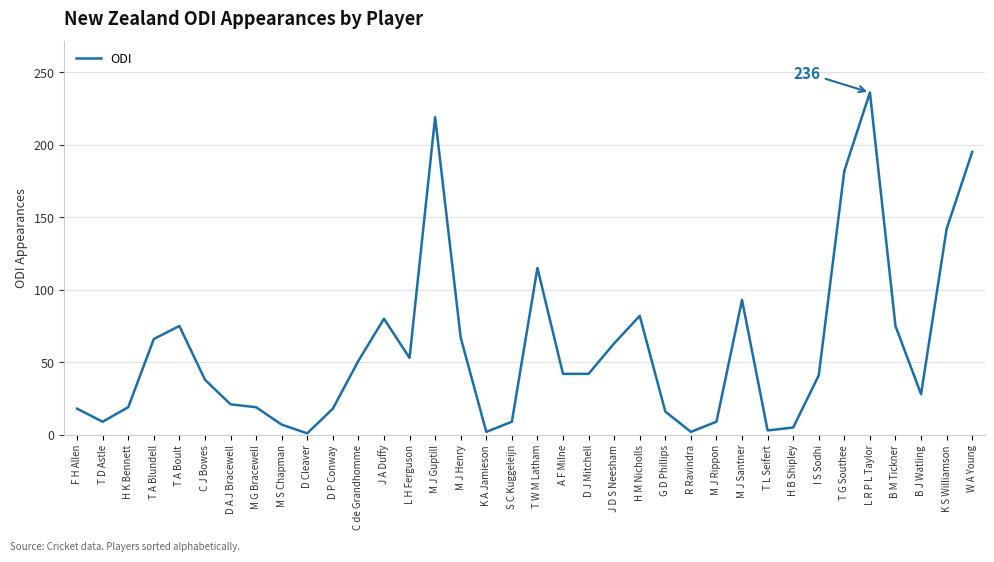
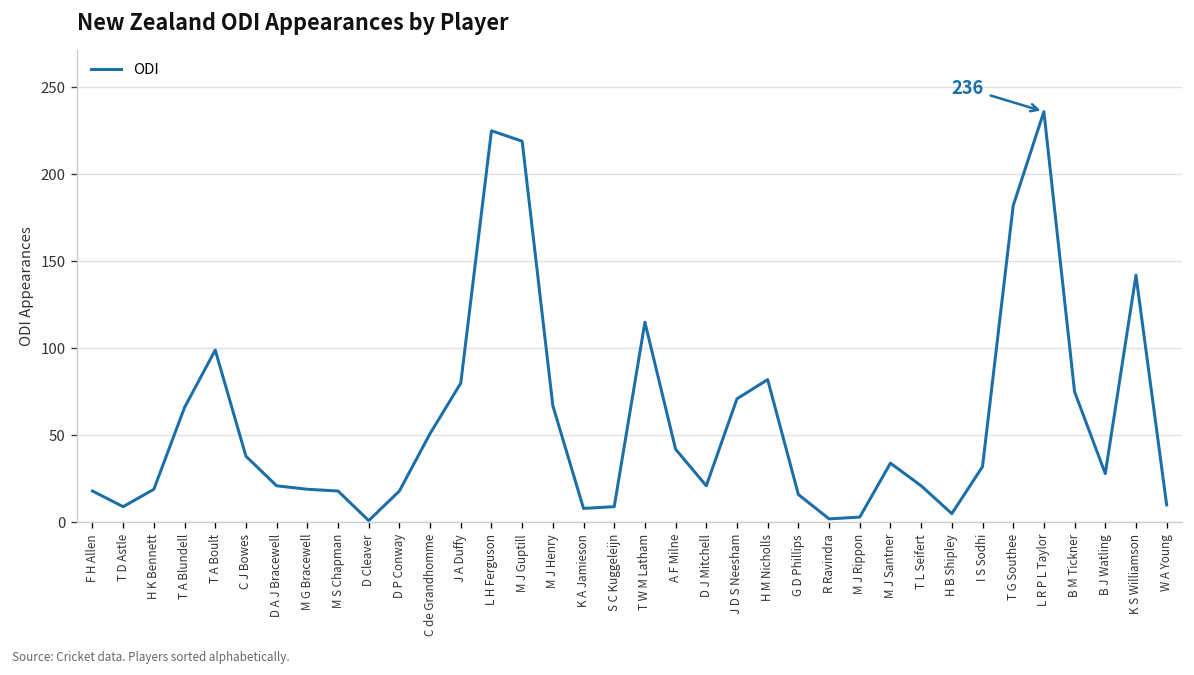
T A Boult: 75 -> 99
M S Chapman: 7 -> 18
L H Ferguson: 53 -> 225
K A Jamieson: 2 -> 8
D J Mitchell: 42 -> 21
J D S Neesham: 63 -> 71
M J Rippon: 9 -> 3
M J Santner: 93 -> 34
T L Seifert: 3 -> 21
I S Sodhi: 41 -> 32
W A Young: 195 -> 10
